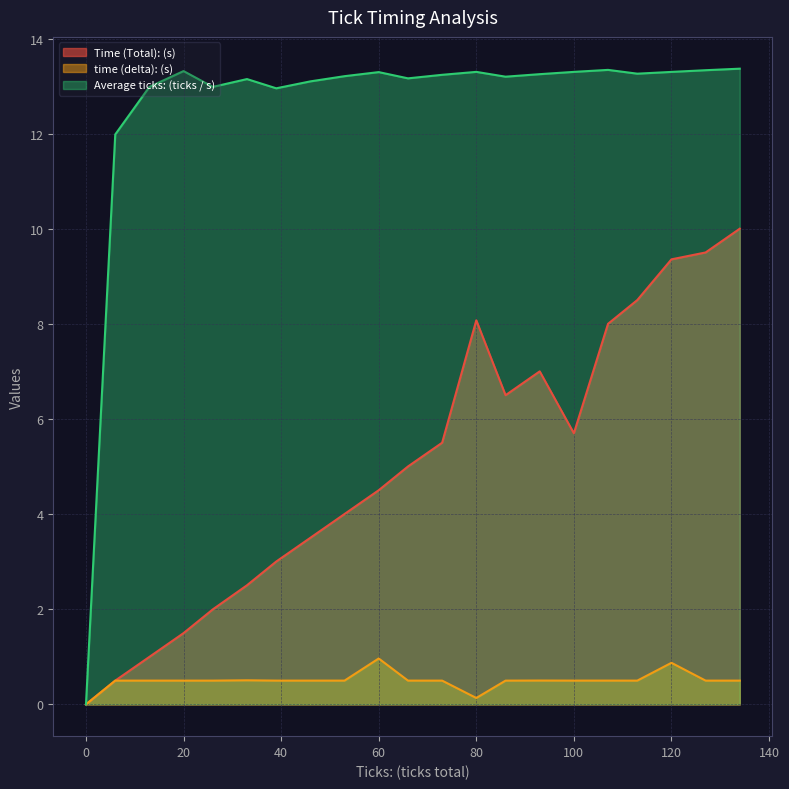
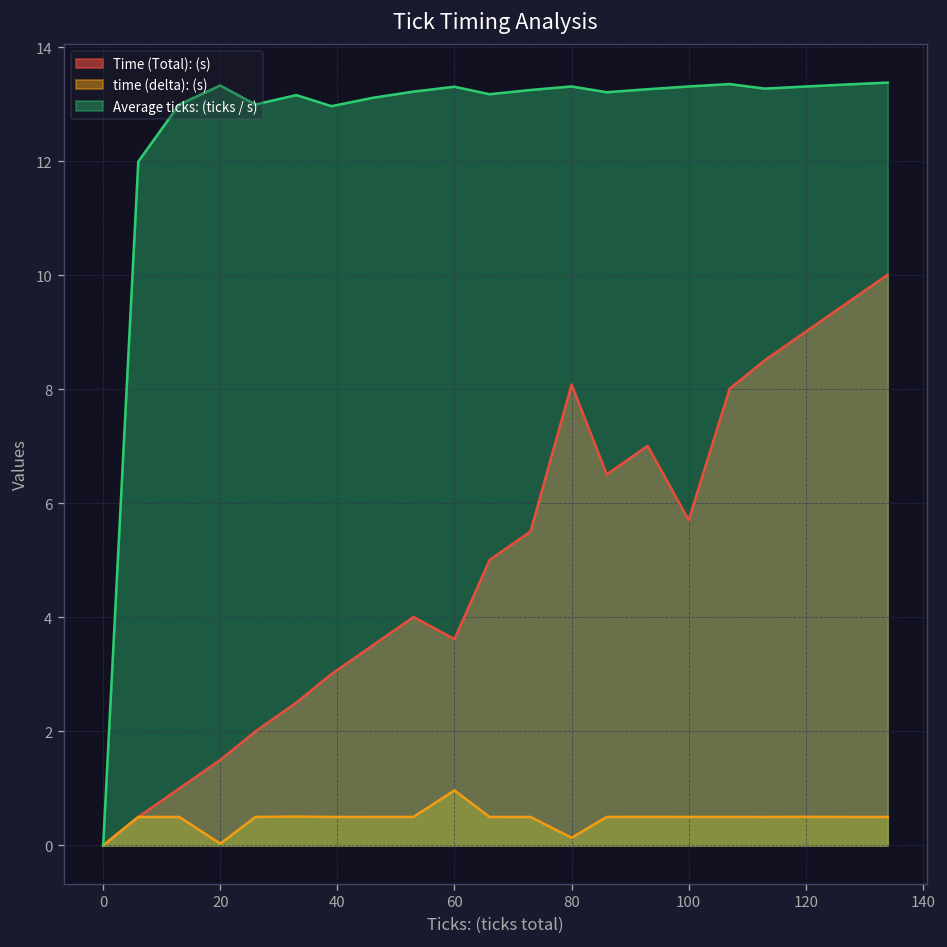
time (delta): (s), 20: 0.5 -> 0.0
Time (Total): (s), 60: 4.5 -> 3.6
Time (Total): (s), 120: 9.4 -> 9.0
time (delta): (s), 120: 0.9 -> 0.5
